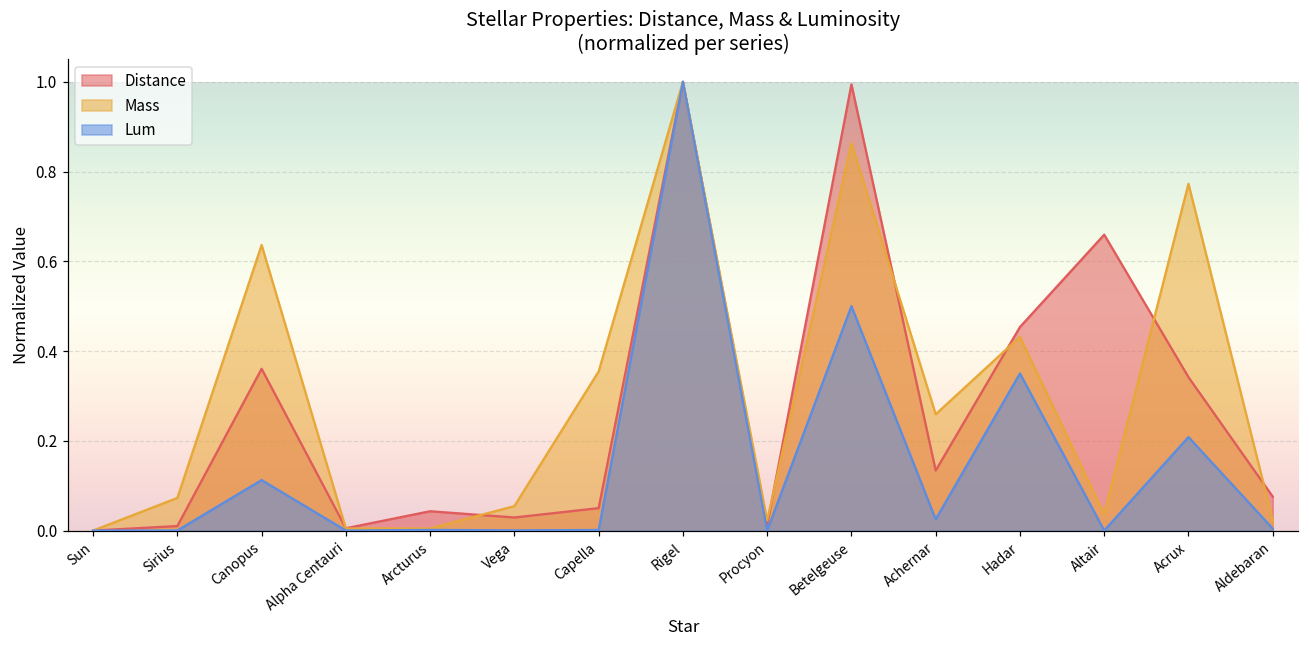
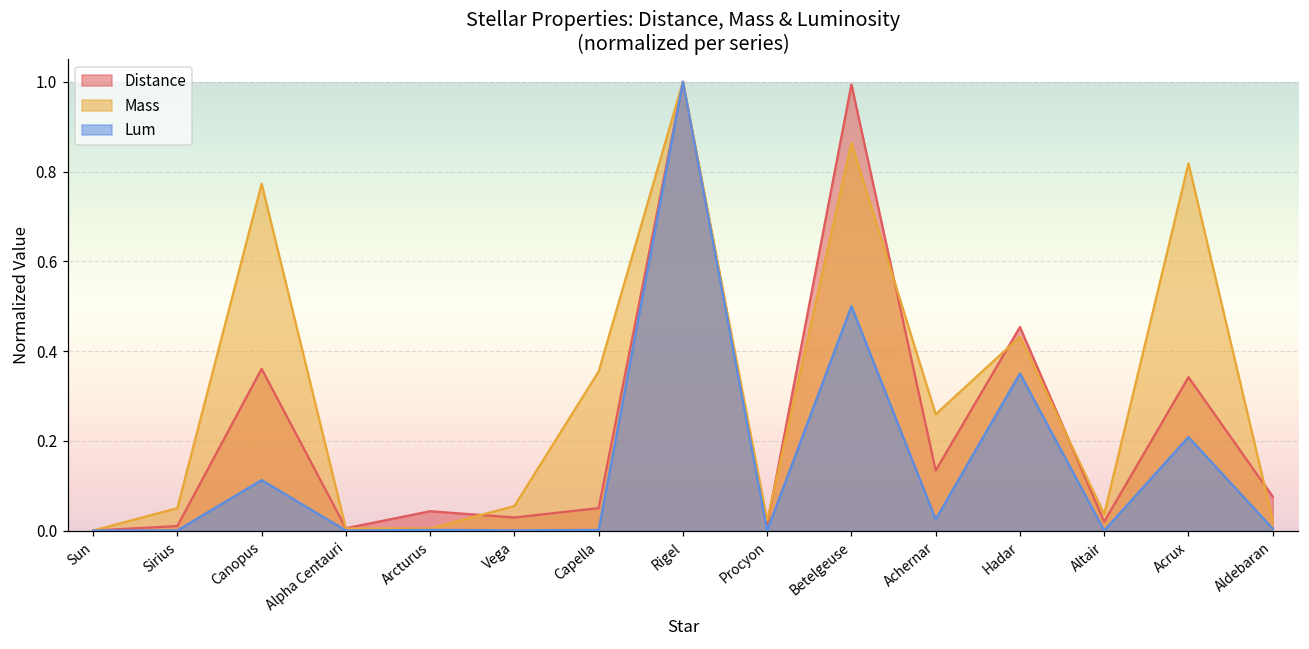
Mass, Sirius: 0.07 -> 0.05
Mass, Canopus: 0.64 -> 0.77
Distance, Altair: 0.66 -> 0.02
Mass, Acrux: 0.77 -> 0.82
